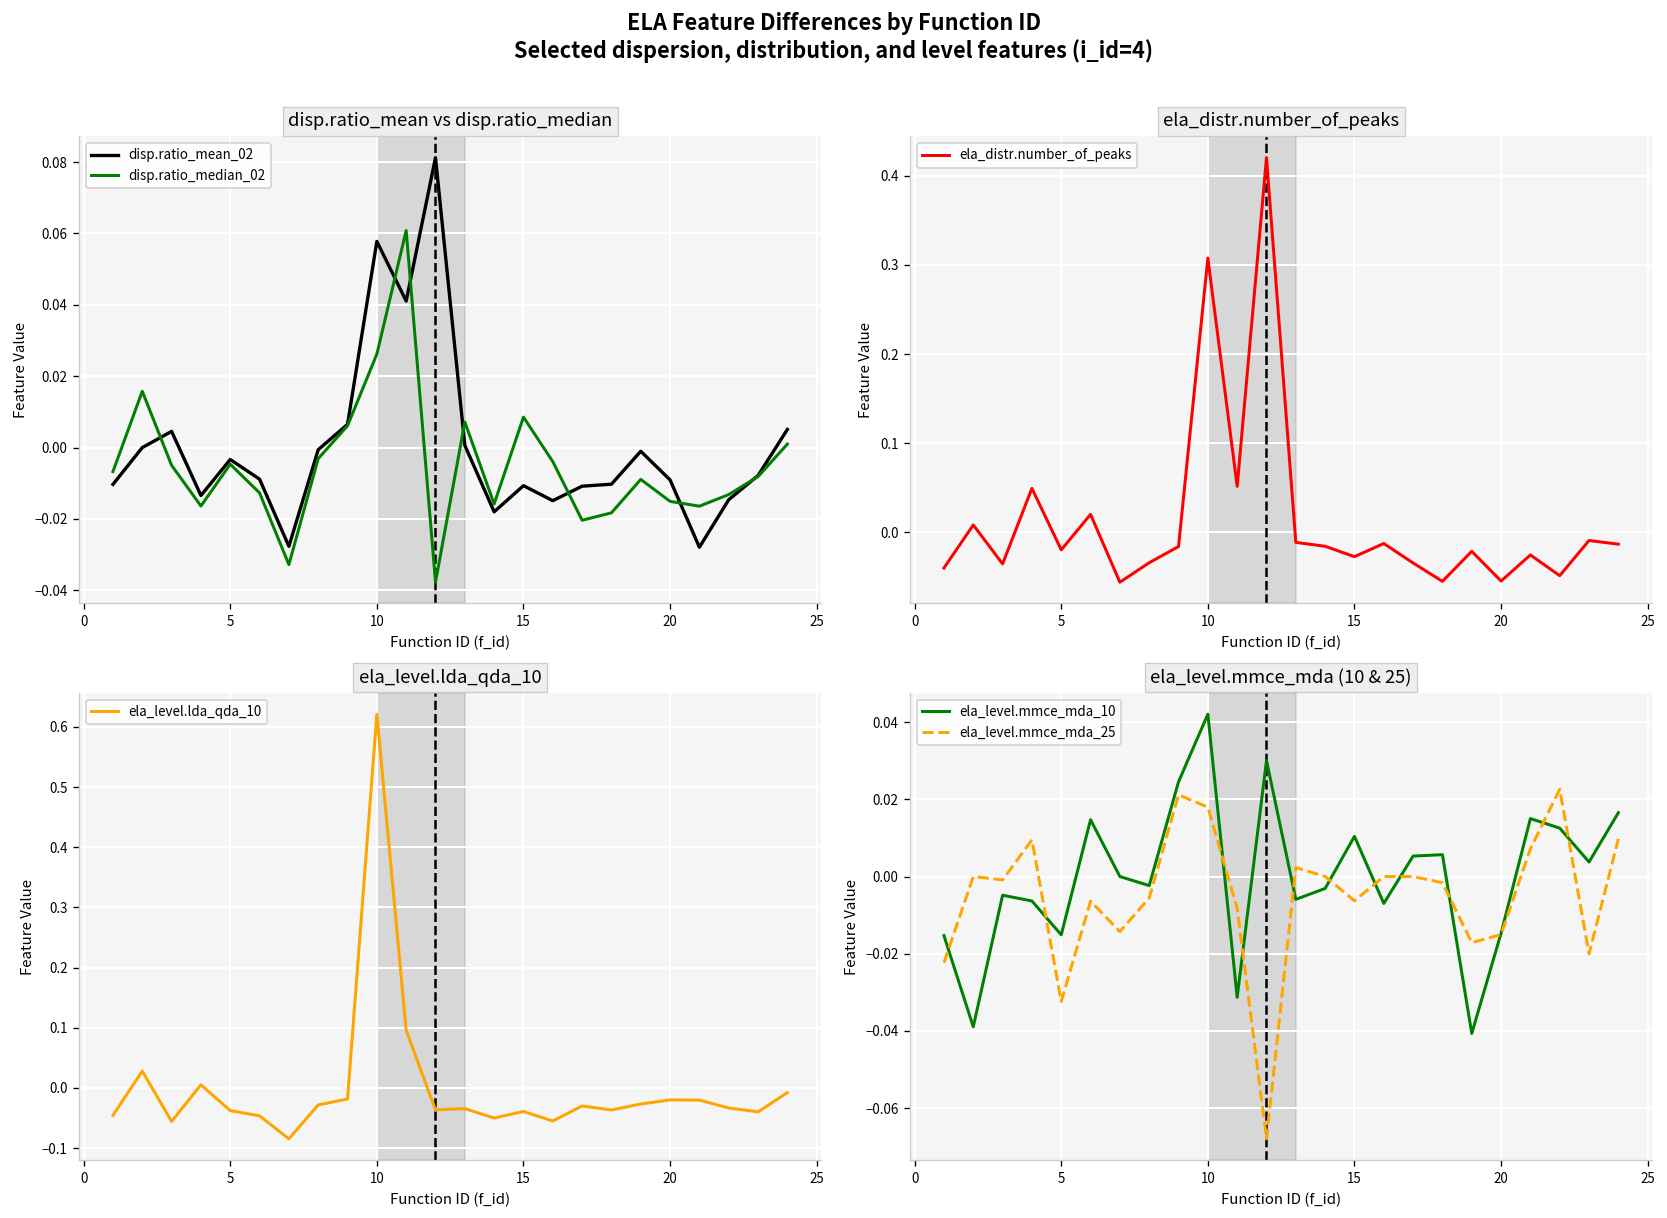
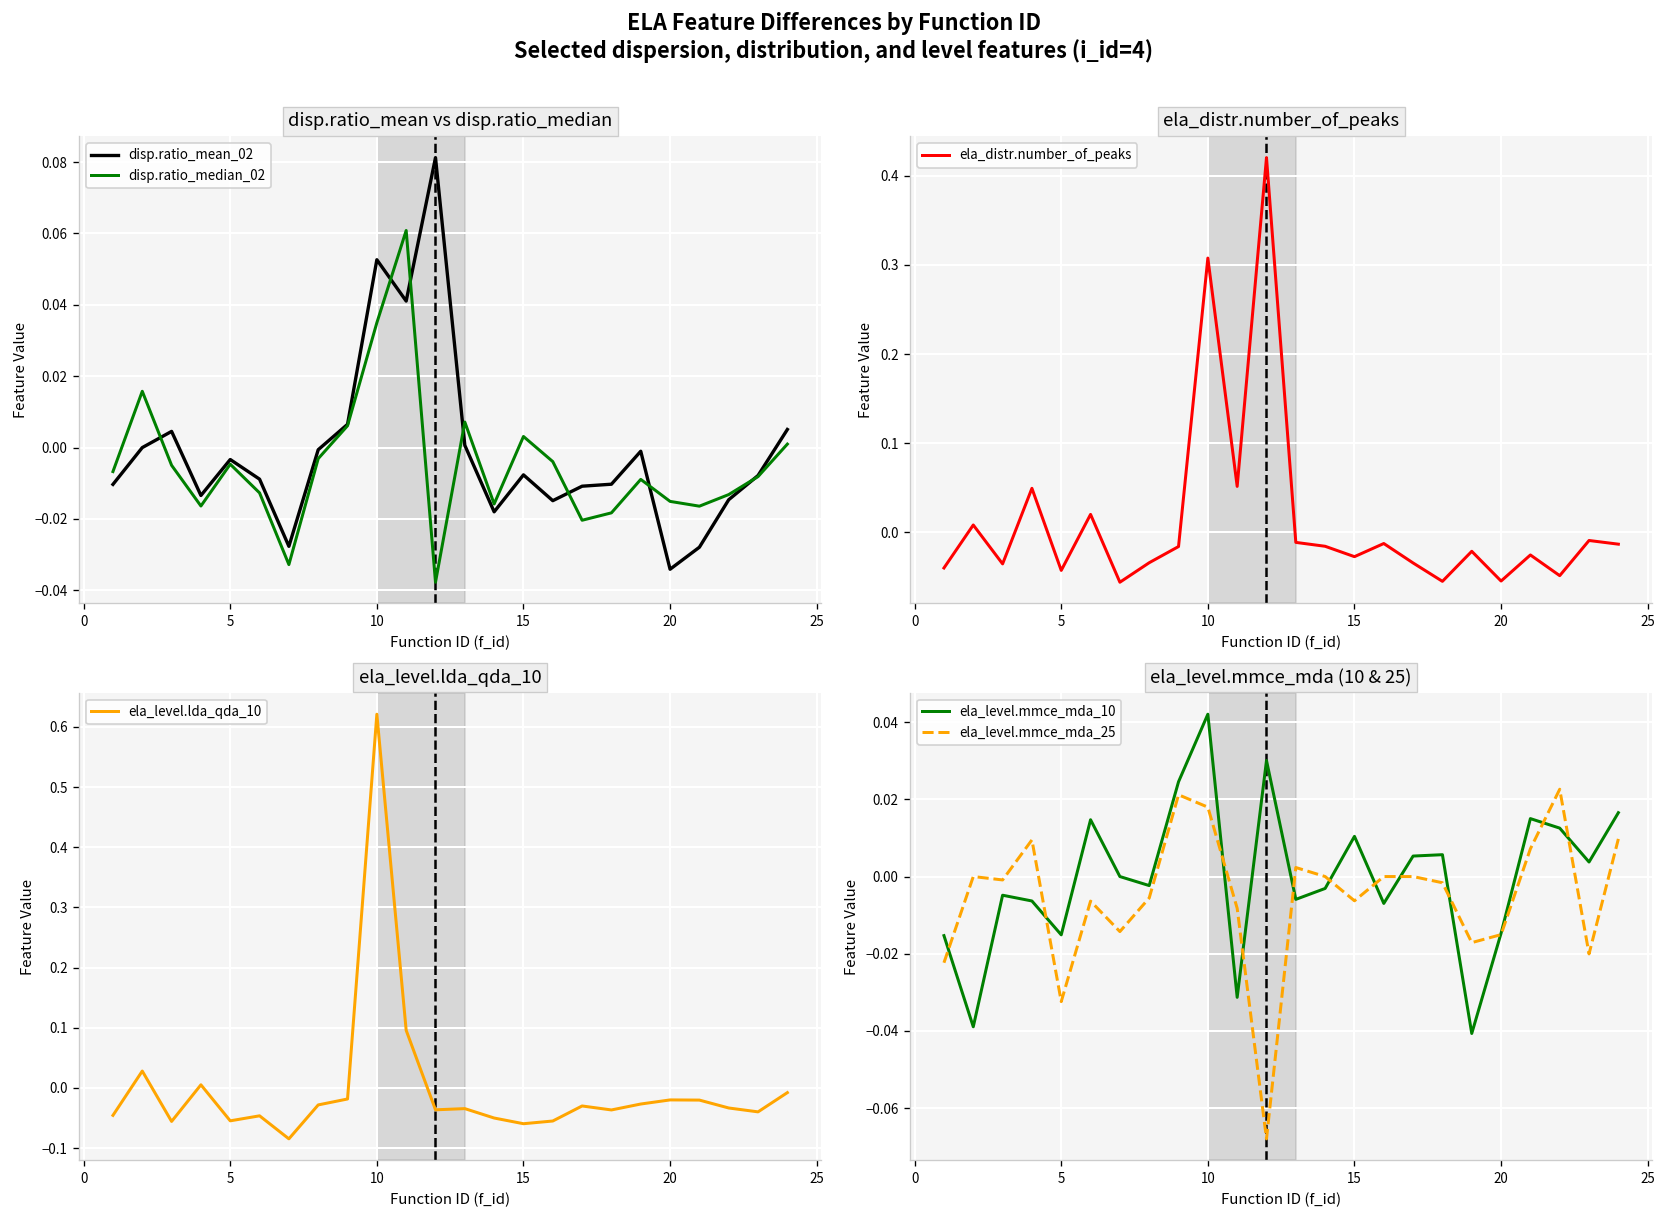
disp.ratio_mean vs disp.ratio_median, disp.ratio_mean_02, 10: 0.058 -> 0.053
disp.ratio_mean vs disp.ratio_median, disp.ratio_median_02, 10: 0.026 -> 0.035
disp.ratio_mean vs disp.ratio_median, disp.ratio_mean_02, 15: -0.011 -> -0.008
disp.ratio_mean vs disp.ratio_median, disp.ratio_median_02, 15: 0.009 -> 0.003
disp.ratio_mean vs disp.ratio_median, disp.ratio_mean_02, 20: -0.009 -> -0.034
ela_distr.number_of_peaks, 5: -0.02 -> -0.04
ela_level.lda_qda_10, 5: -0.04 -> -0.05
ela_level.lda_qda_10, 15: -0.04 -> -0.06
